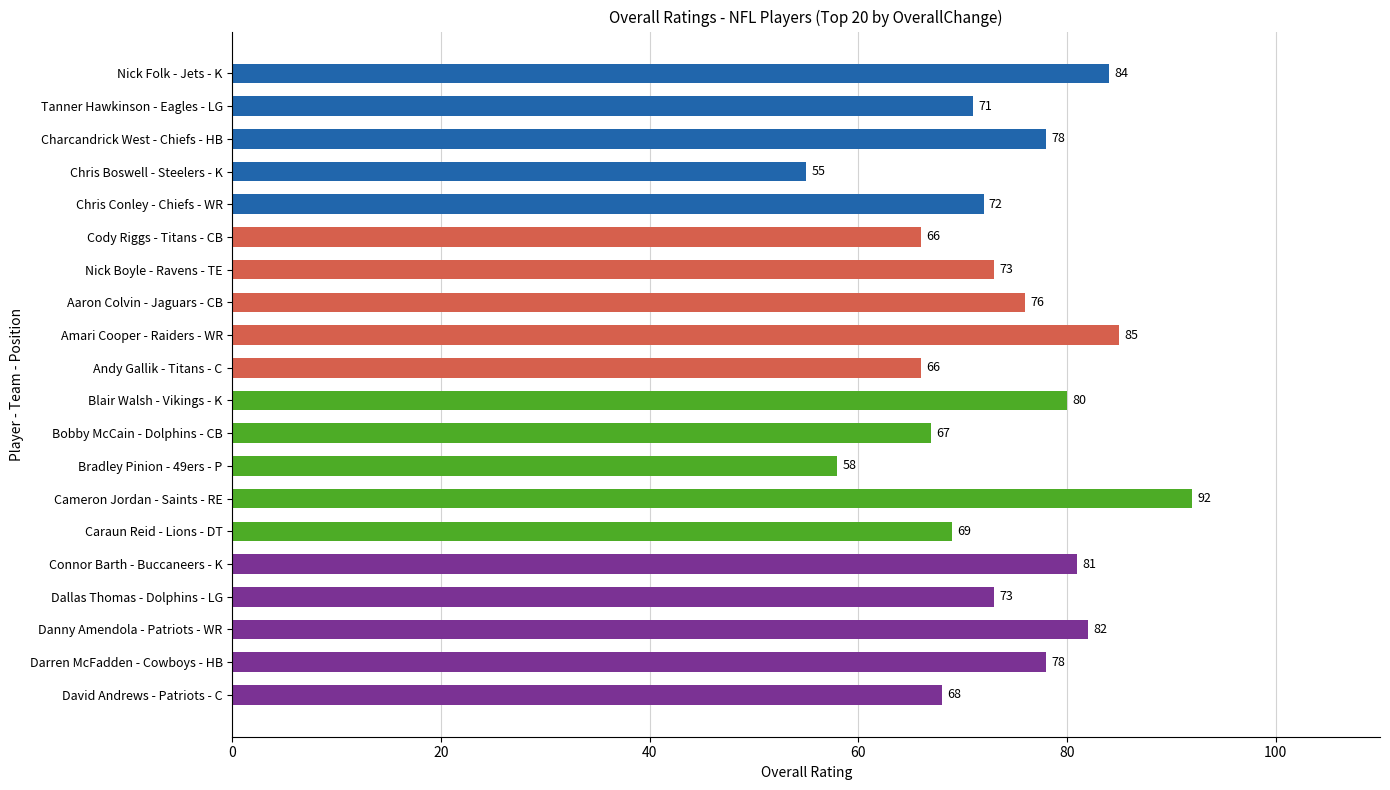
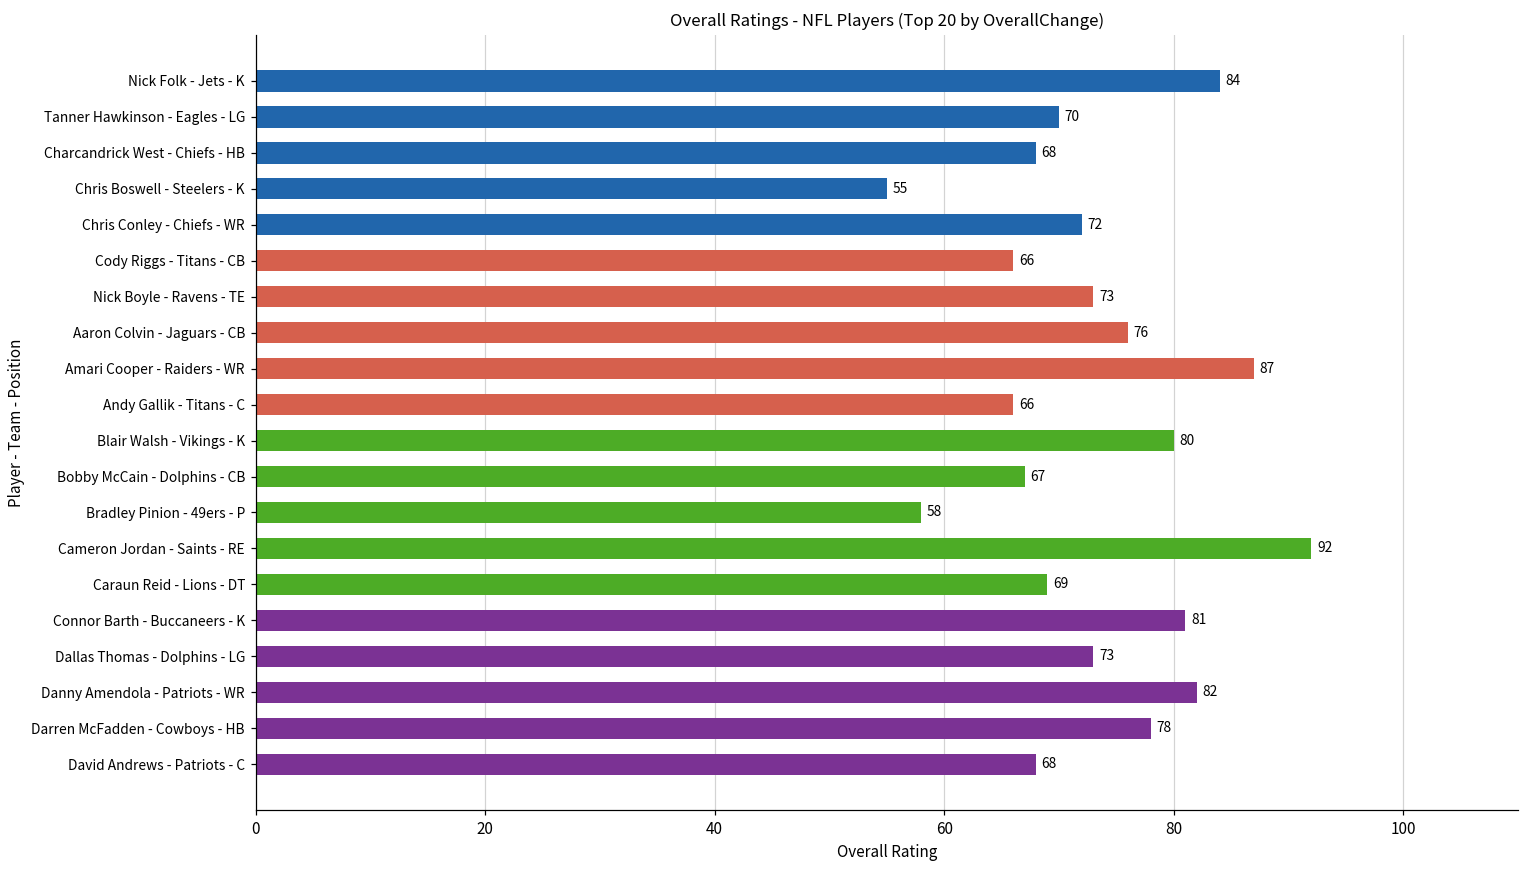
Tanner Hawkinson - Eagles - LG: 71 -> 70
Charcandrick West - Chiefs - HB: 78 -> 68
Amari Cooper - Raiders - WR: 85 -> 87
